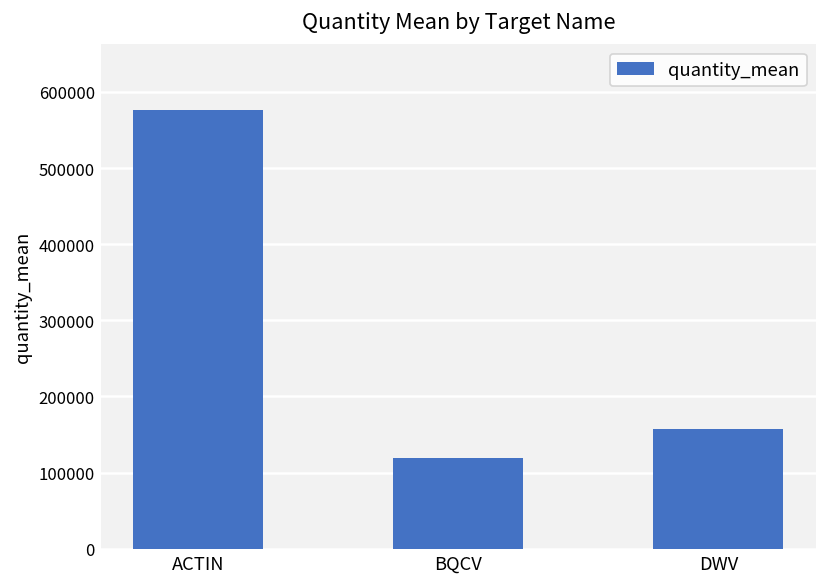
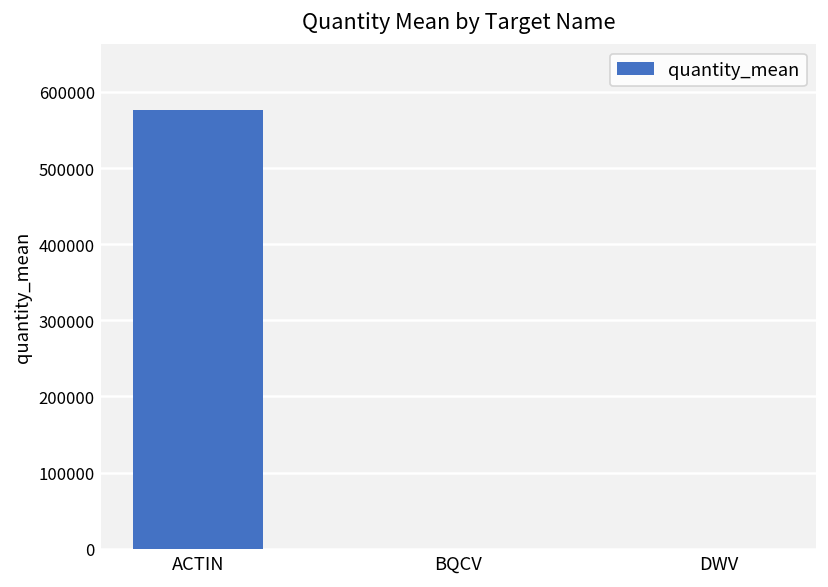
BQCV: 120000 -> 0
DWV: 160000 -> 0
